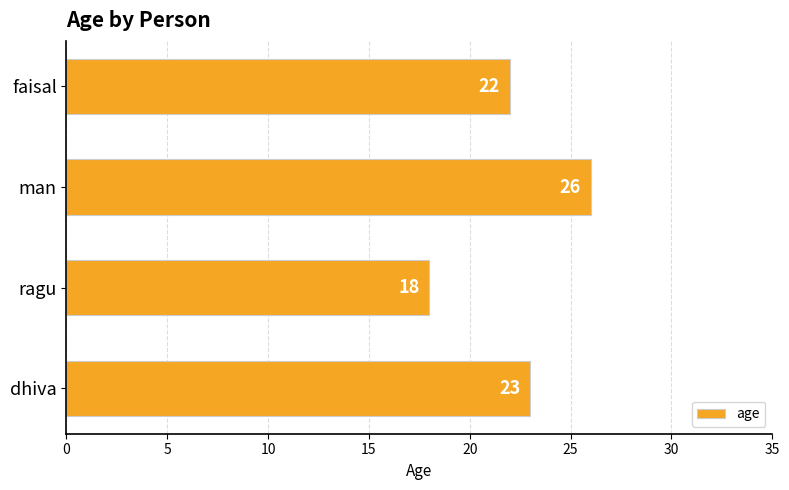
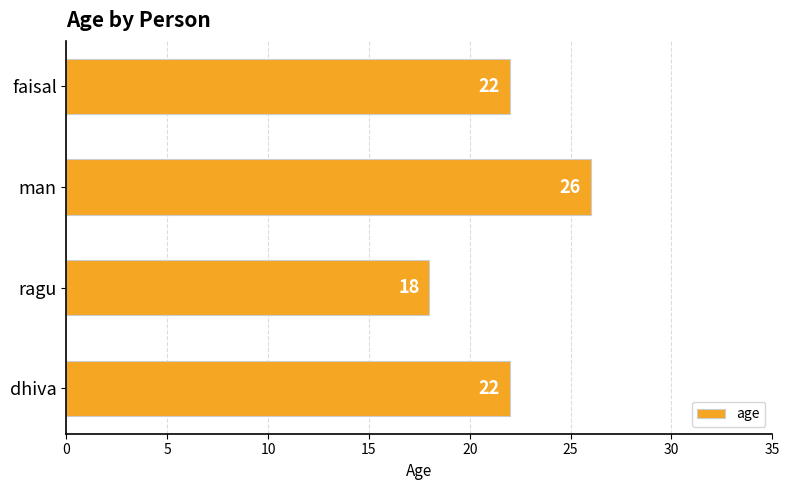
dhiva: 23 -> 22
